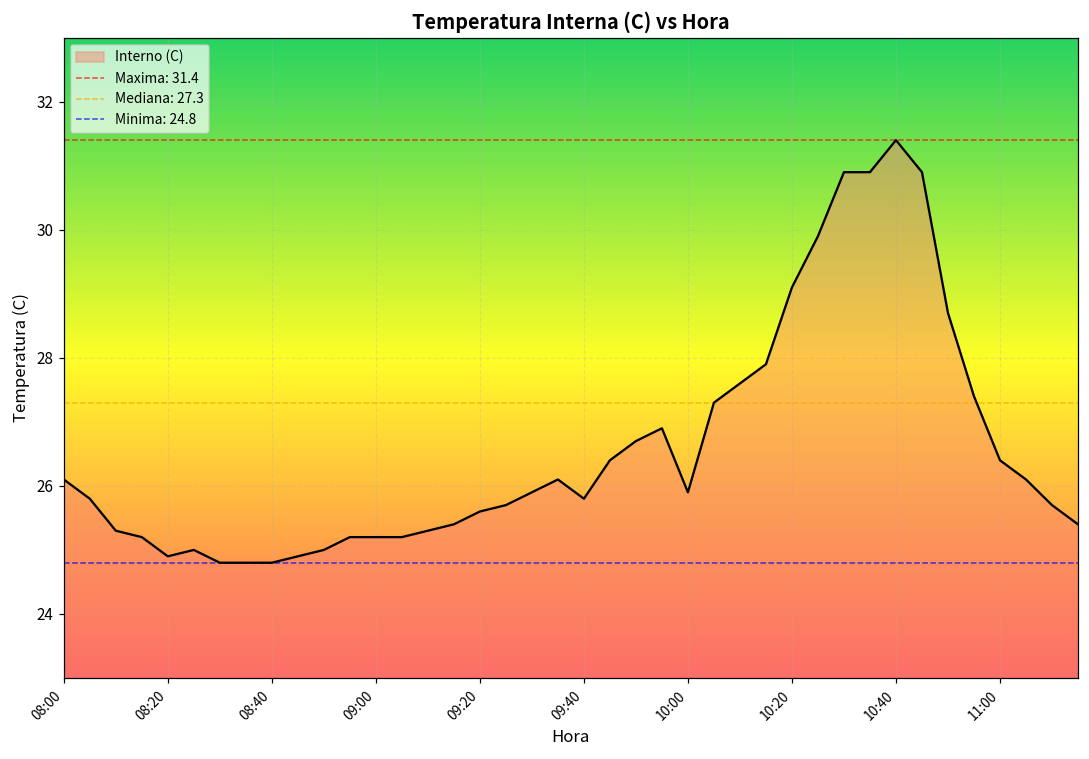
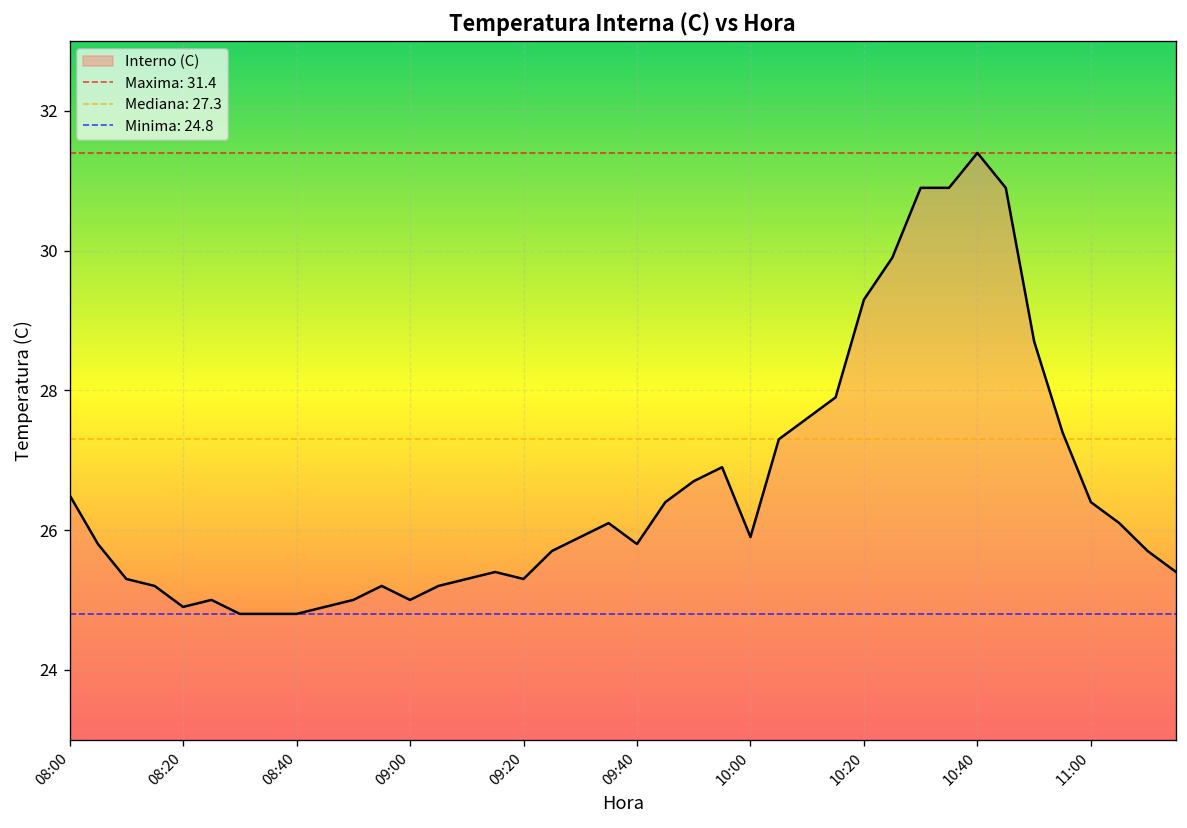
08:00: 26.1 -> 26.5
09:00: 25.2 -> 25.0
09:20: 25.6 -> 25.3
10:20: 29.1 -> 29.3
